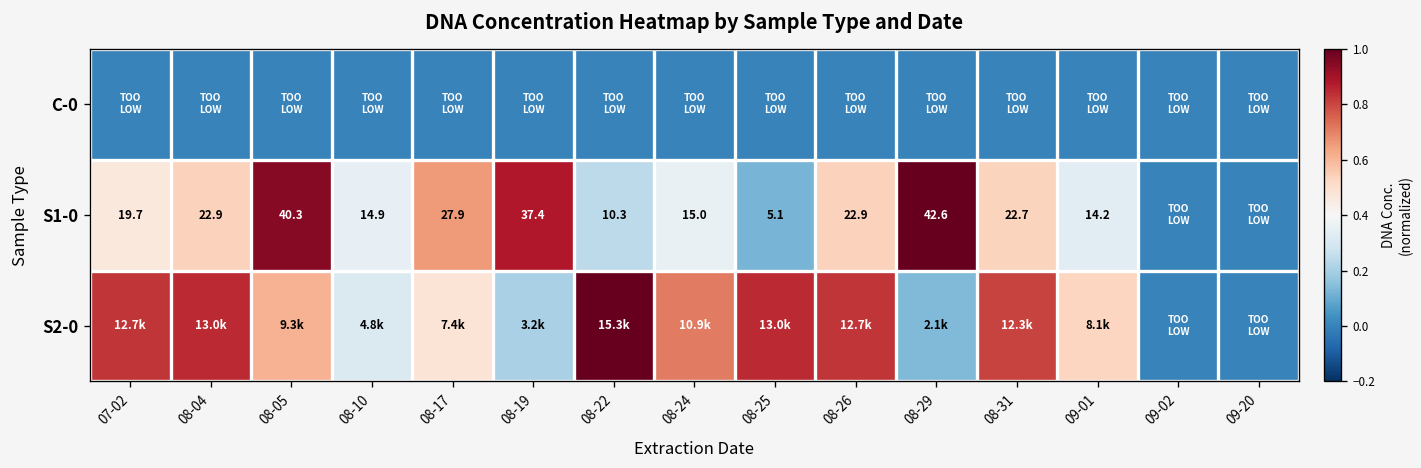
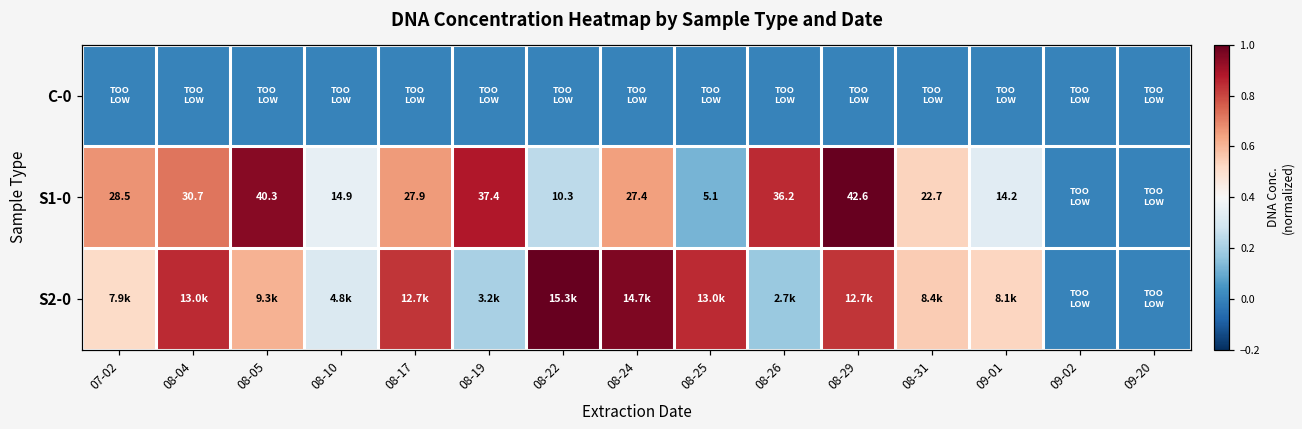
S1-0, 07-02: 19.7 -> 28.5
S1-0, 08-04: 22.9 -> 30.7
S1-0, 08-24: 15.0 -> 27.4
S1-0, 08-26: 22.9 -> 36.2
S2-0, 07-02: 12.7k -> 7.9k
S2-0, 08-17: 7.4k -> 12.7k
S2-0, 08-24: 10.9k -> 14.7k
S2-0, 08-26: 12.7k -> 2.7k
S2-0, 08-29: 2.1k -> 12.7k
S2-0, 08-31: 12.3k -> 8.4k
